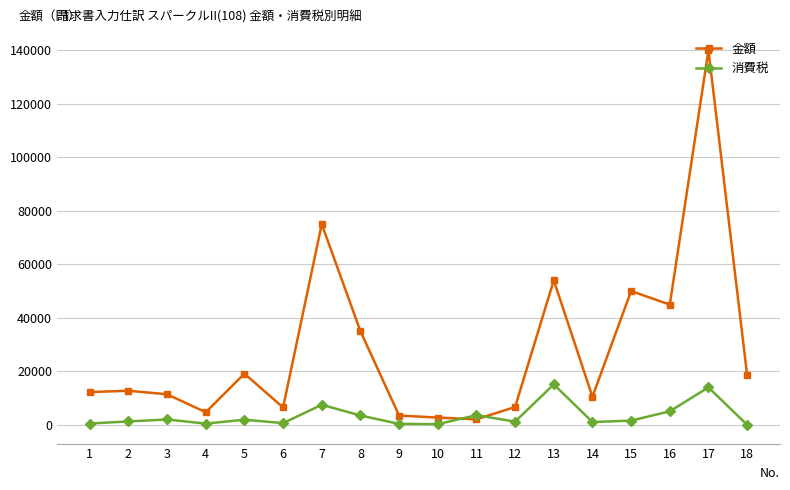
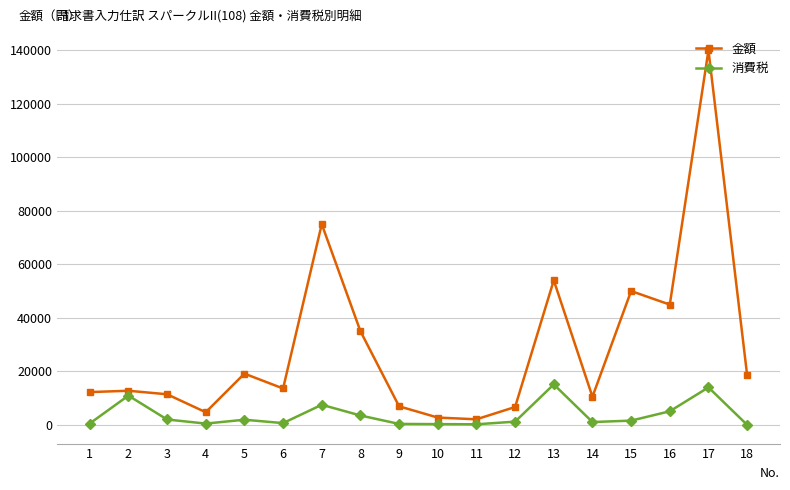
消費税, 2: 1000 -> 11000
金額, 6: 7000 -> 14000
金額, 9: 3000 -> 7000
消費税, 11: 4000 -> 0
